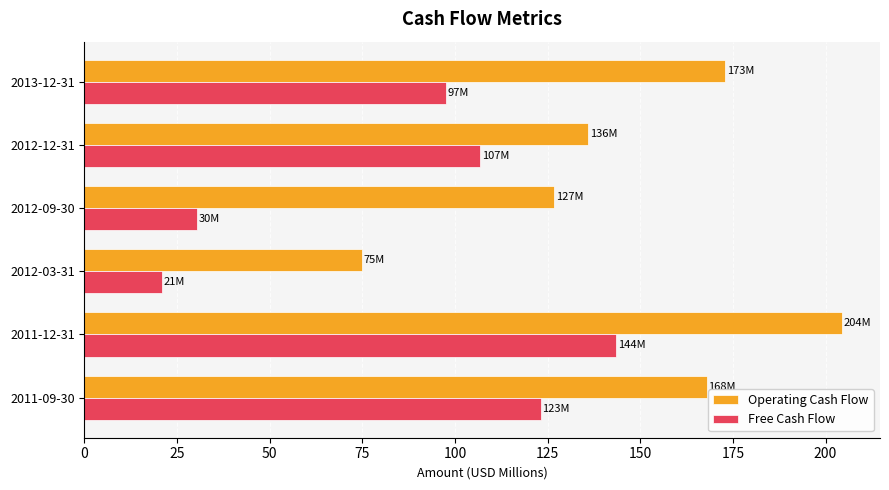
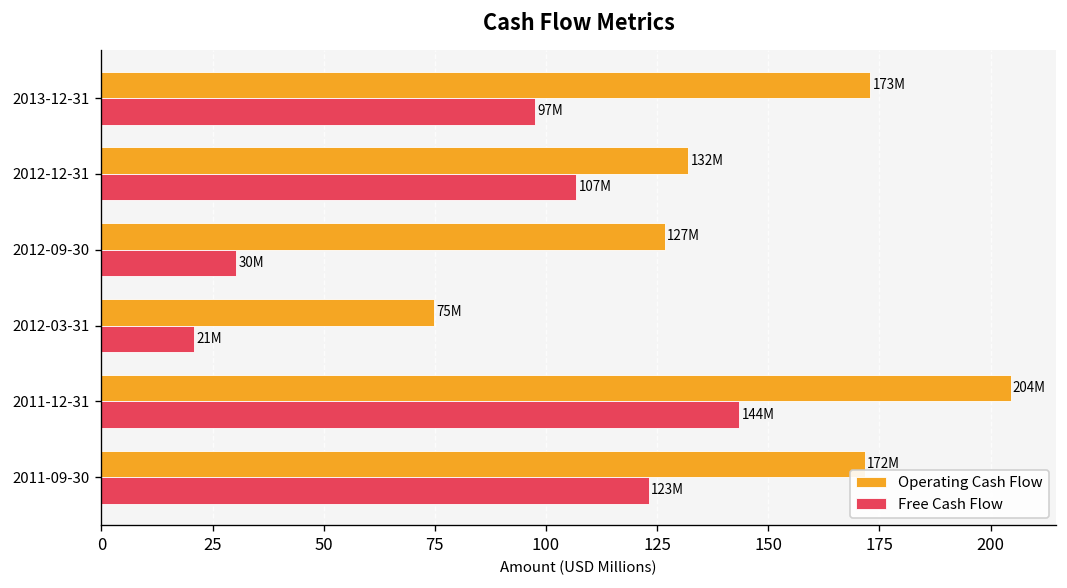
Operating Cash Flow, 2012-12-31: 136M -> 132M
Operating Cash Flow, 2011-09-30: 168 -> 172
